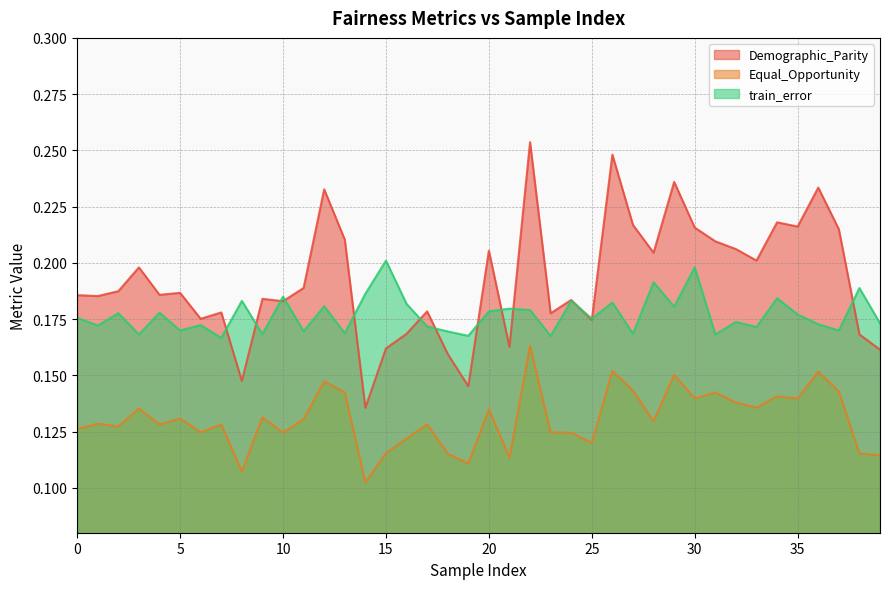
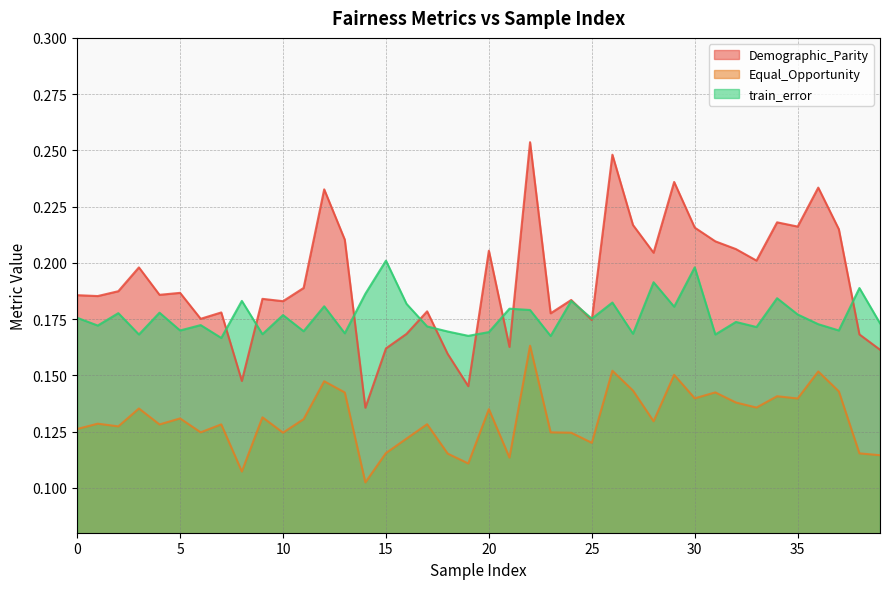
train_error, 10: 0.185 -> 0.177
train_error, 20: 0.178 -> 0.169
